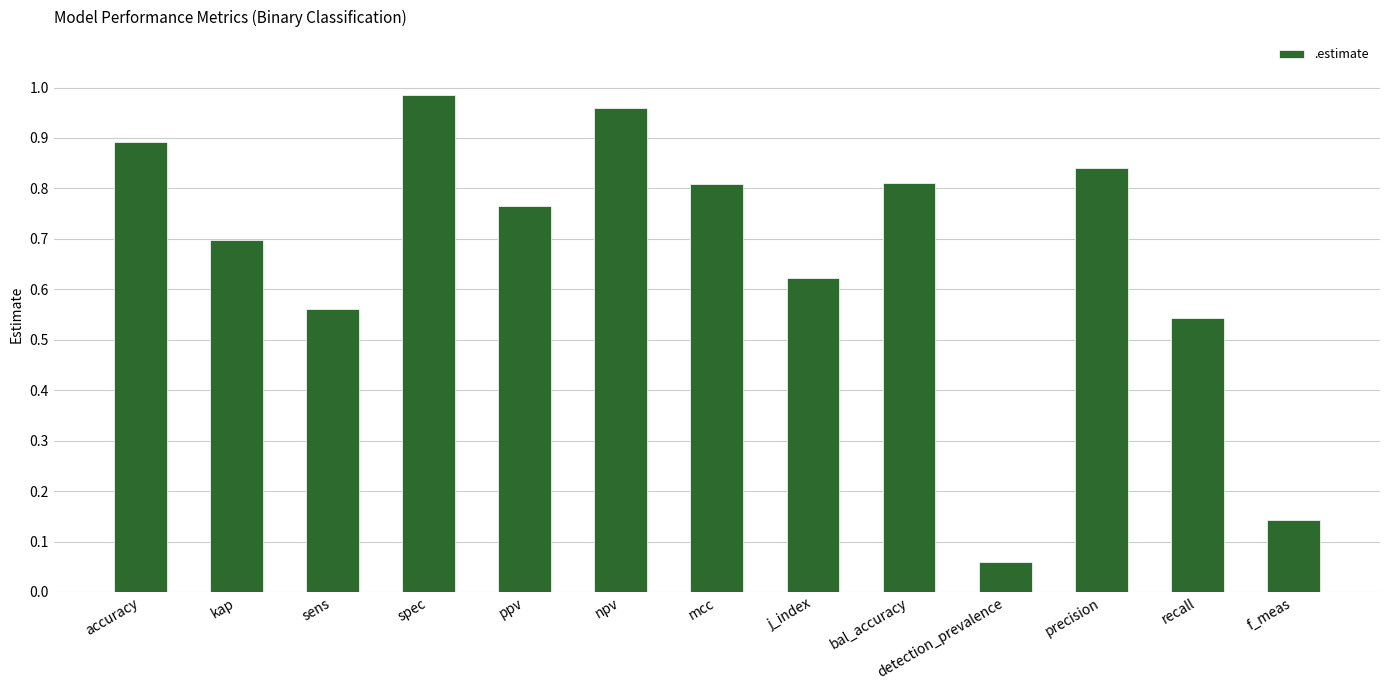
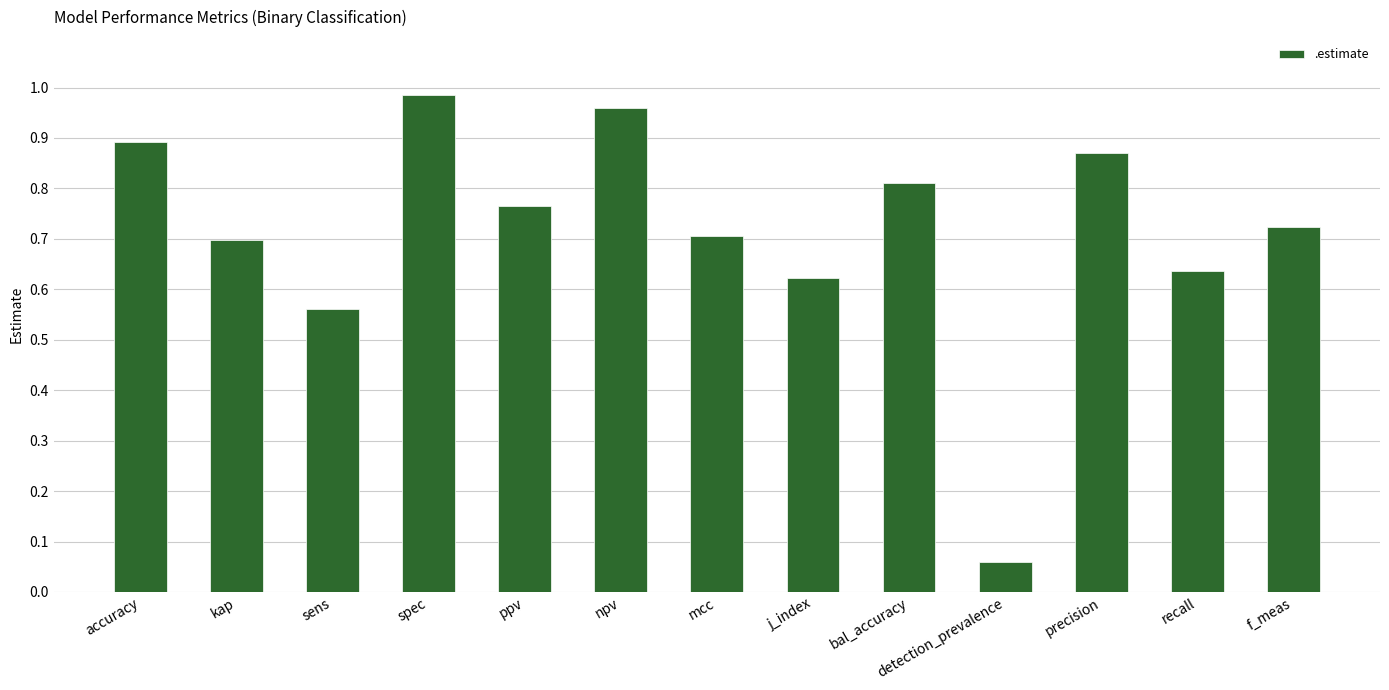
mcc: 0.81 -> 0.70
precision: 0.84 -> 0.87
recall: 0.54 -> 0.64
f_meas: 0.14 -> 0.72
